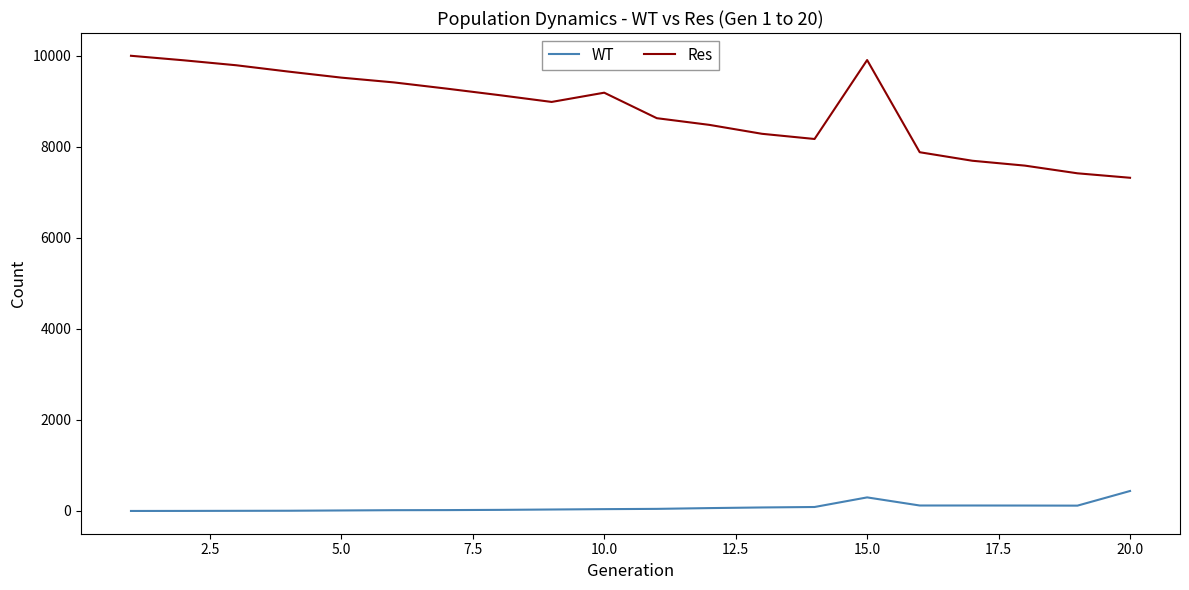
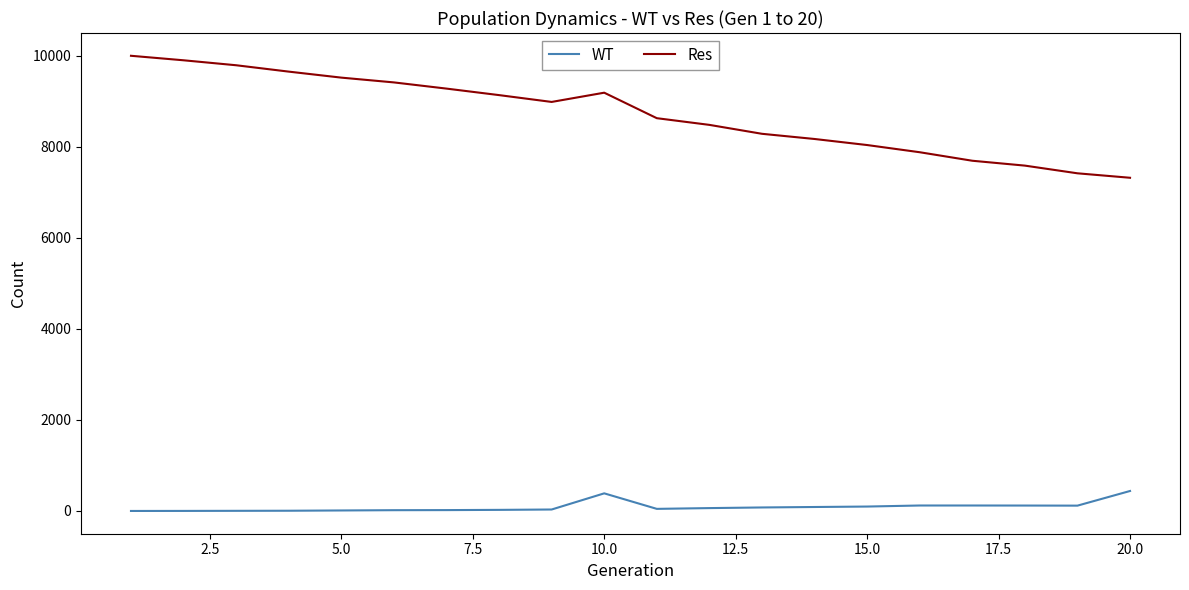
WT, 10.0: 0 -> 400
WT, 15.0: 300 -> 100
Res, 15.0: 9900 -> 8000
